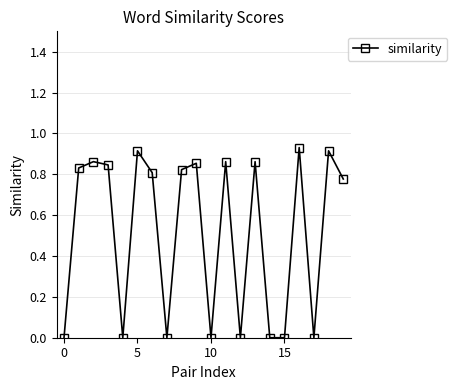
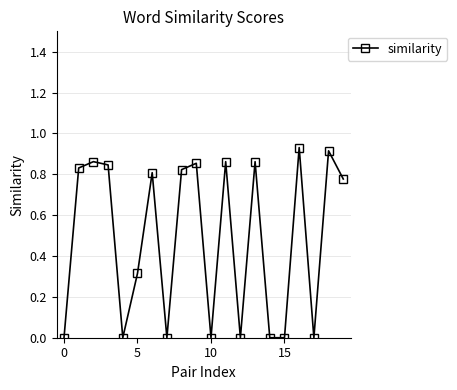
5: 0.92 -> 0.32
